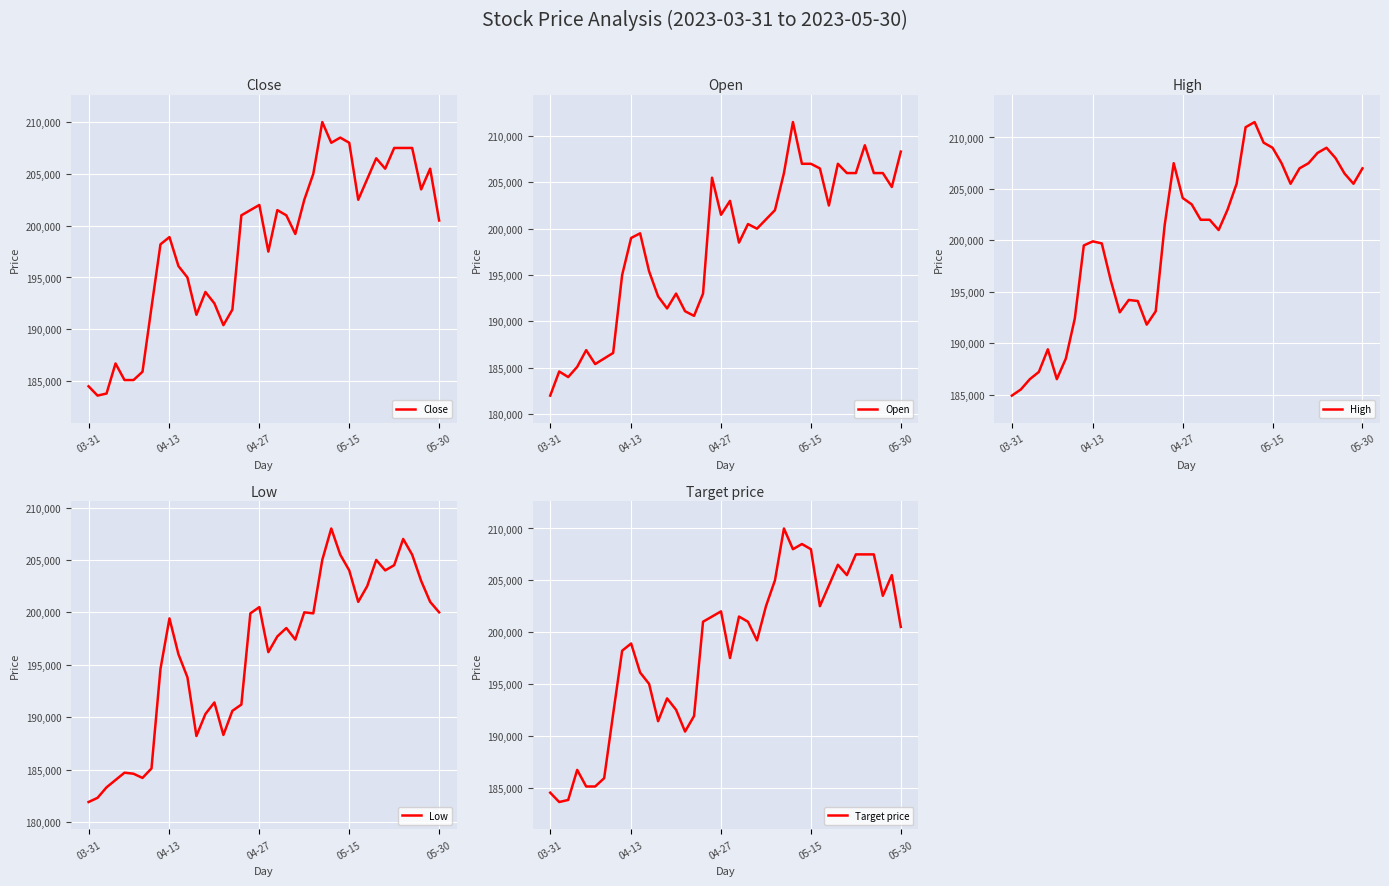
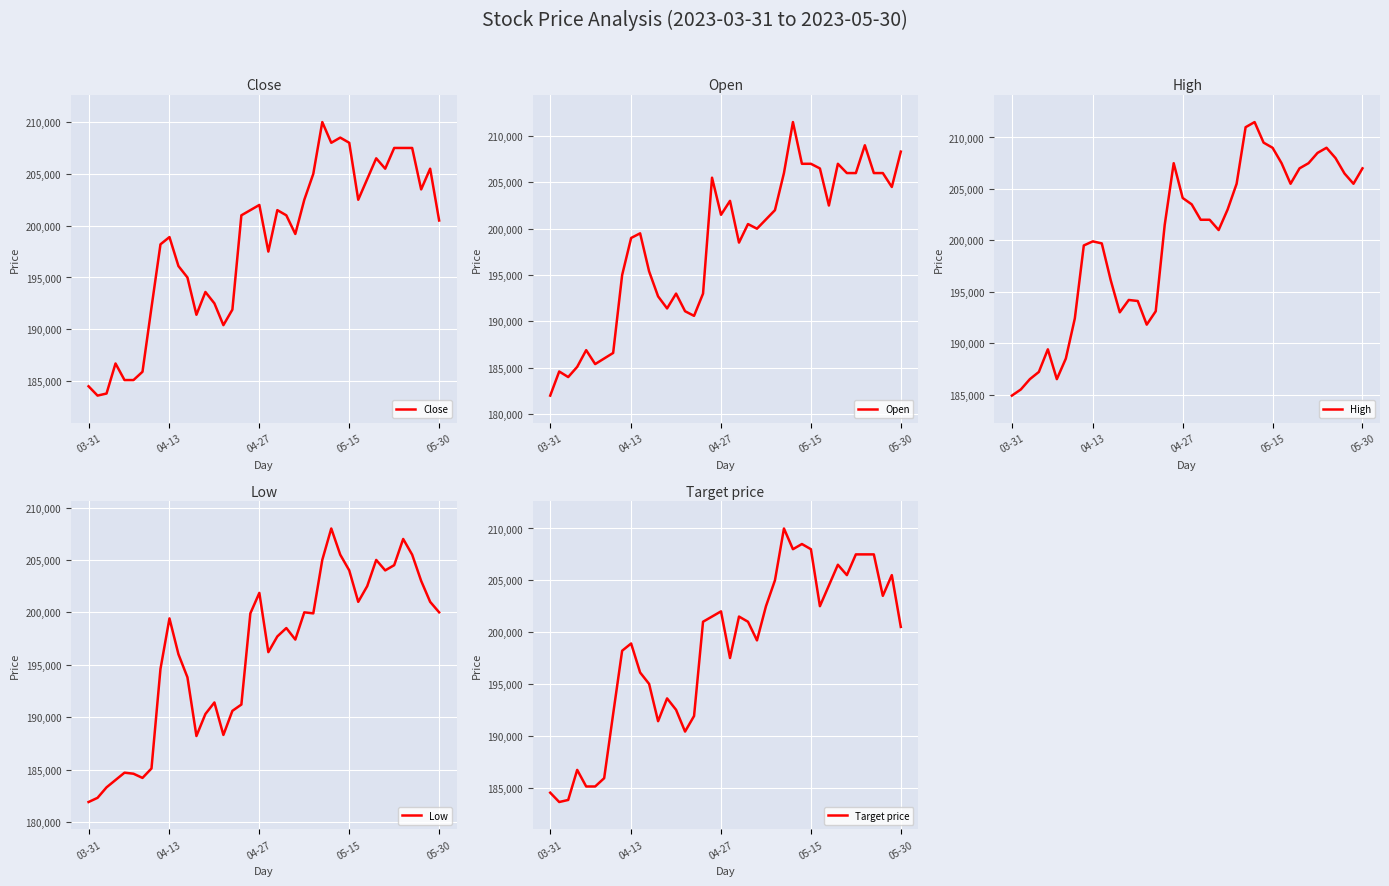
Low, 04-27: 200,500 -> 201,900
